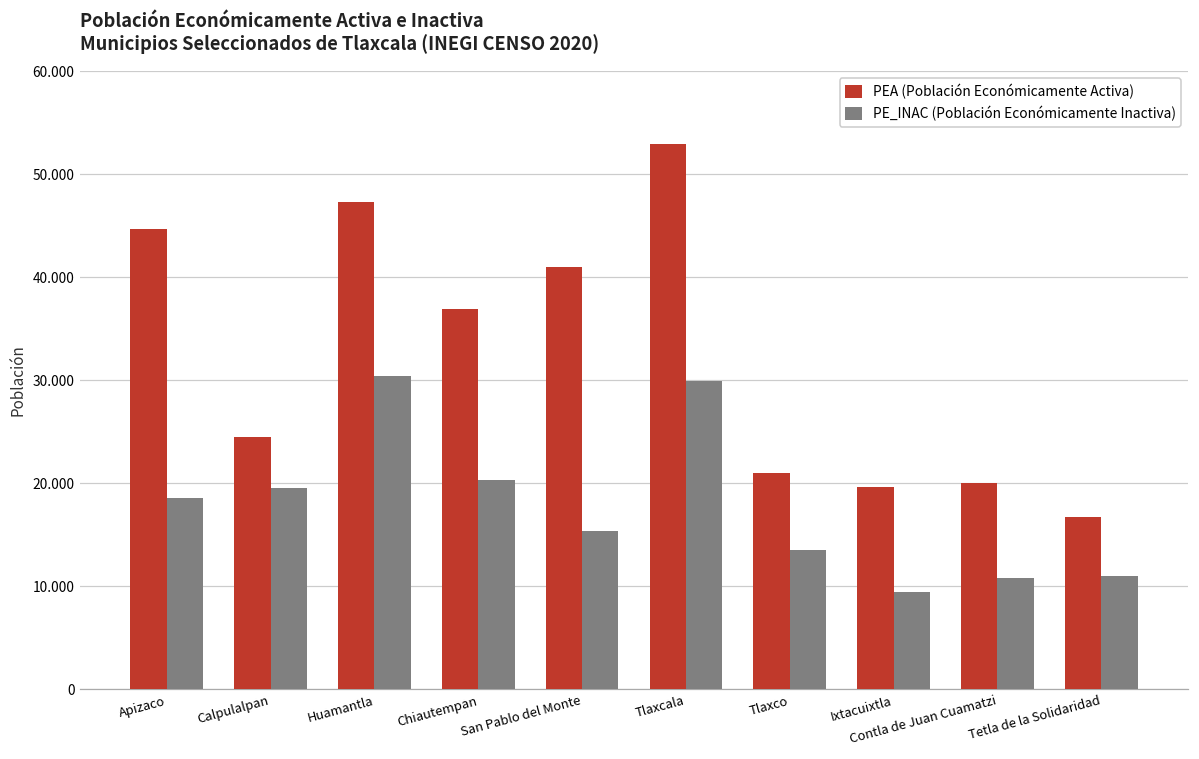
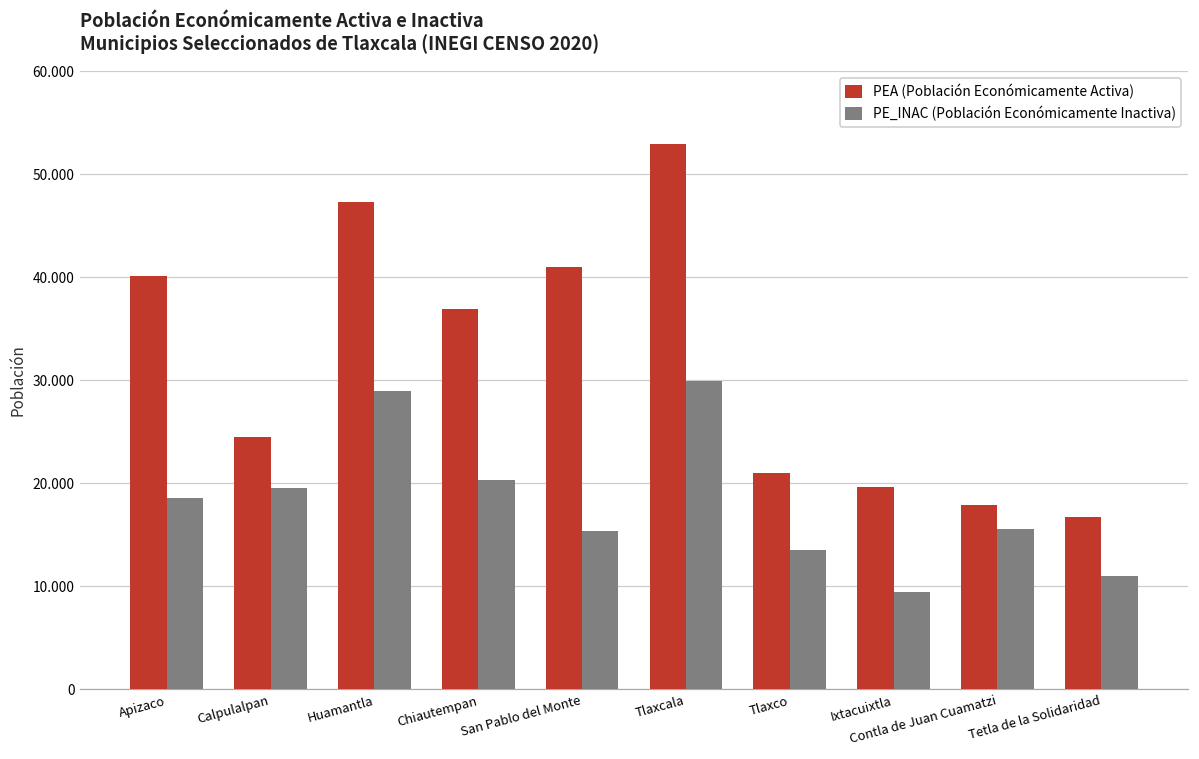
PEA (Población Económicamente Activa), Apizaco: 45 -> 40
PE_INAC (Población Económicamente Inactiva), Huamantla: 30 -> 29
PEA (Población Económicamente Activa), Contla de Juan Cuamatzi: 20 -> 18
PE_INAC (Población Económicamente Inactiva), Contla de Juan Cuamatzi: 11 -> 16
